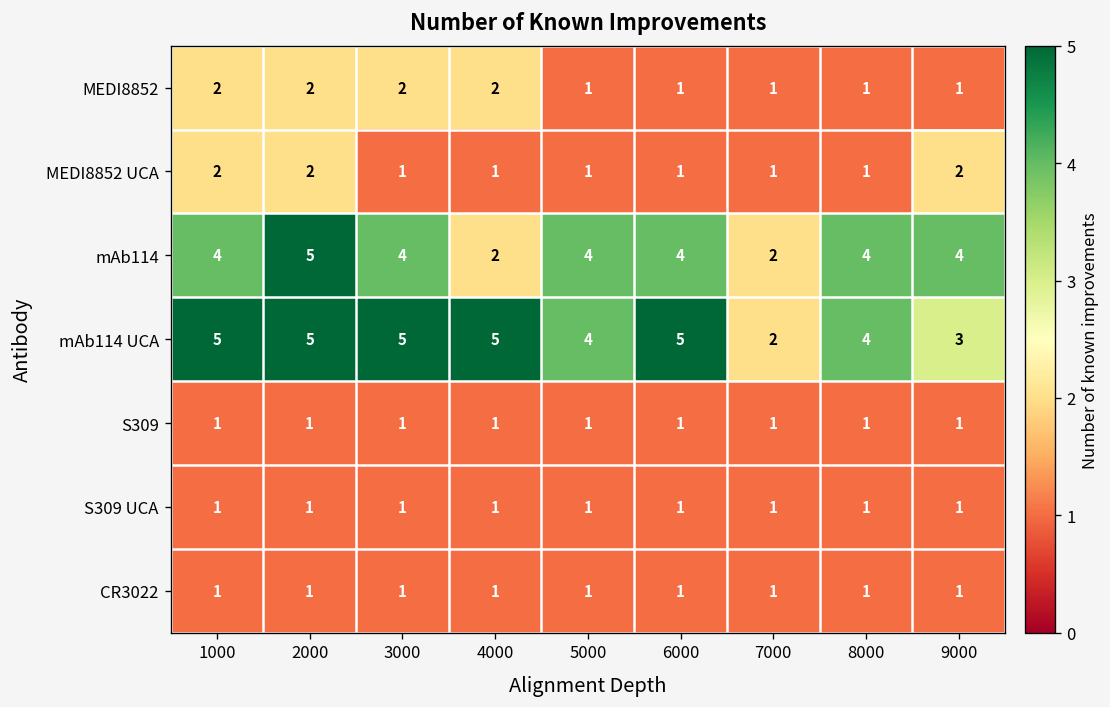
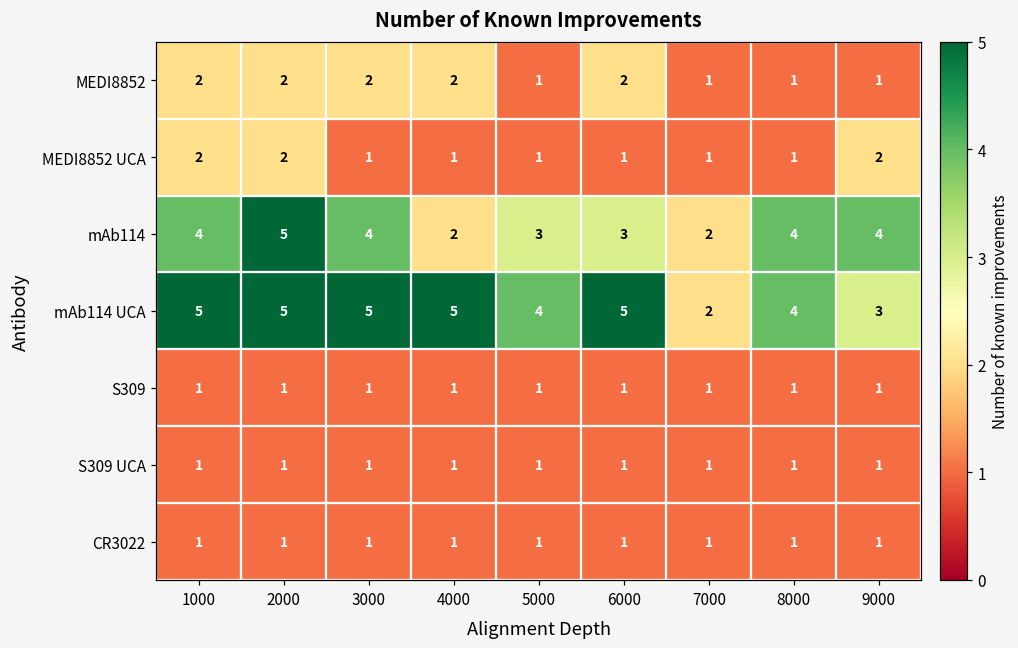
MEDI8852, 6000: 1 -> 2
mAb114, 5000: 4 -> 3
mAb114, 6000: 4 -> 3
